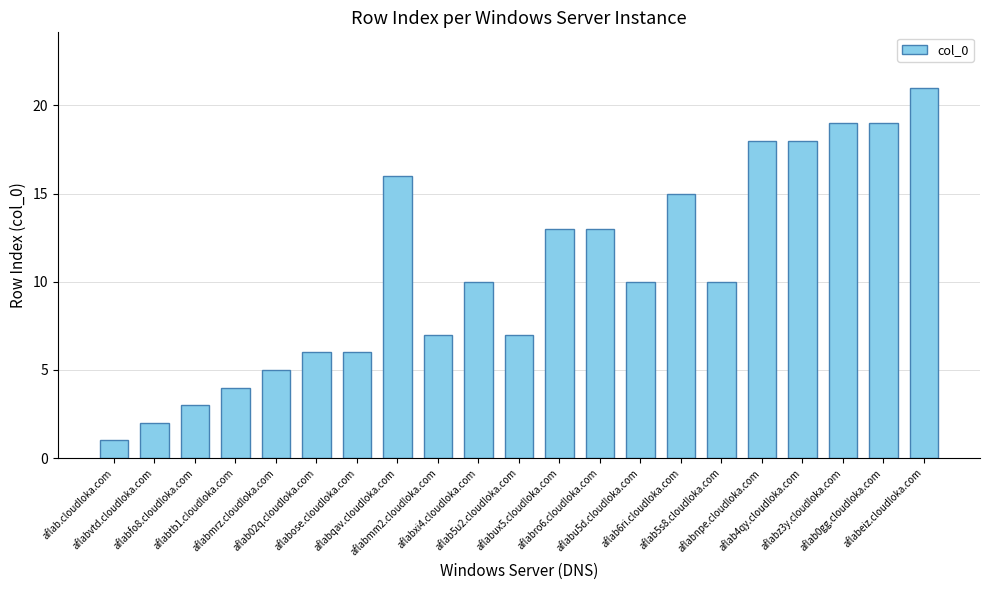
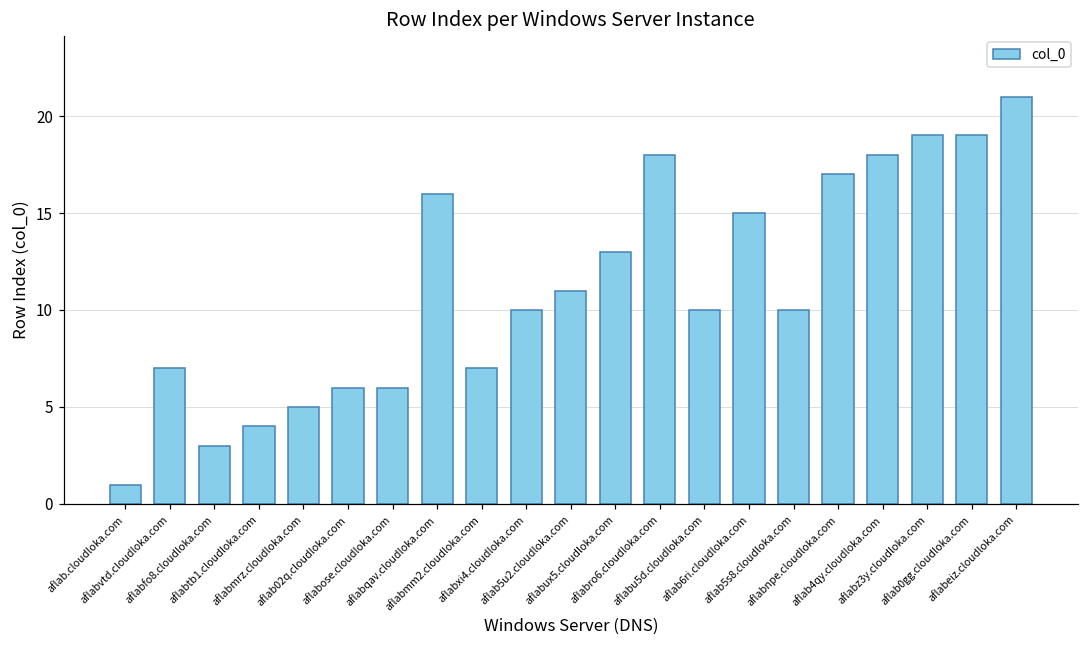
aflabvtd.cloudloka.com: 2 -> 7
aflab5u2.cloudloka.com: 7 -> 11
aflabro6.cloudloka.com: 13 -> 18
aflabnpe.cloudloka.com: 18 -> 17
